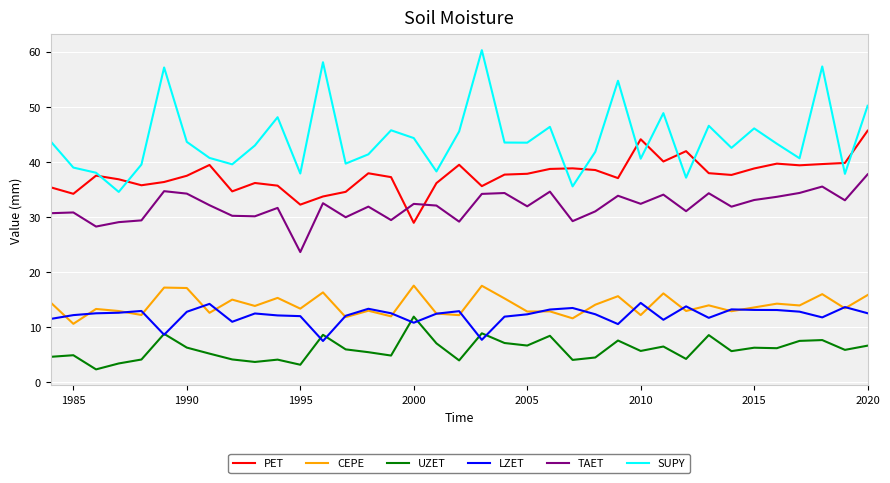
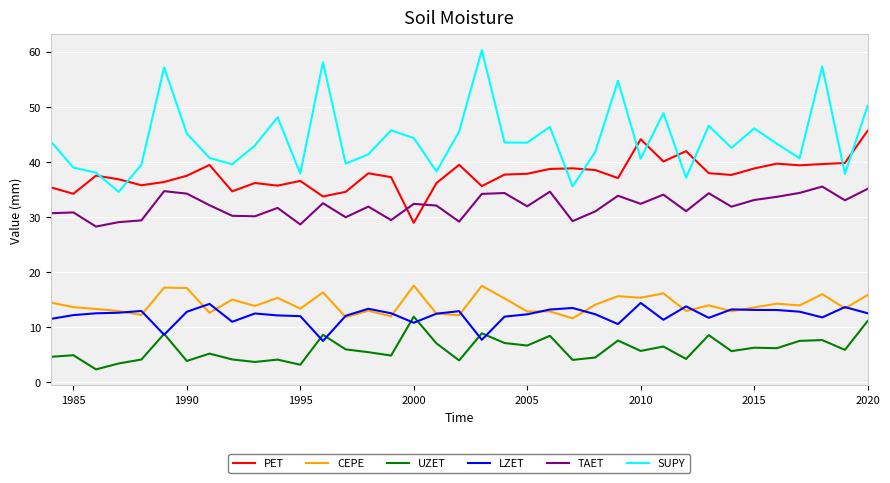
CEPE, 1985: 11 -> 14
UZET, 1990: 6 -> 4
SUPY, 1990: 44 -> 45
PET, 1995: 32 -> 37
TAET, 1995: 24 -> 29
CEPE, 2010: 12 -> 15
UZET, 2020: 7 -> 11
TAET, 2020: 38 -> 35
